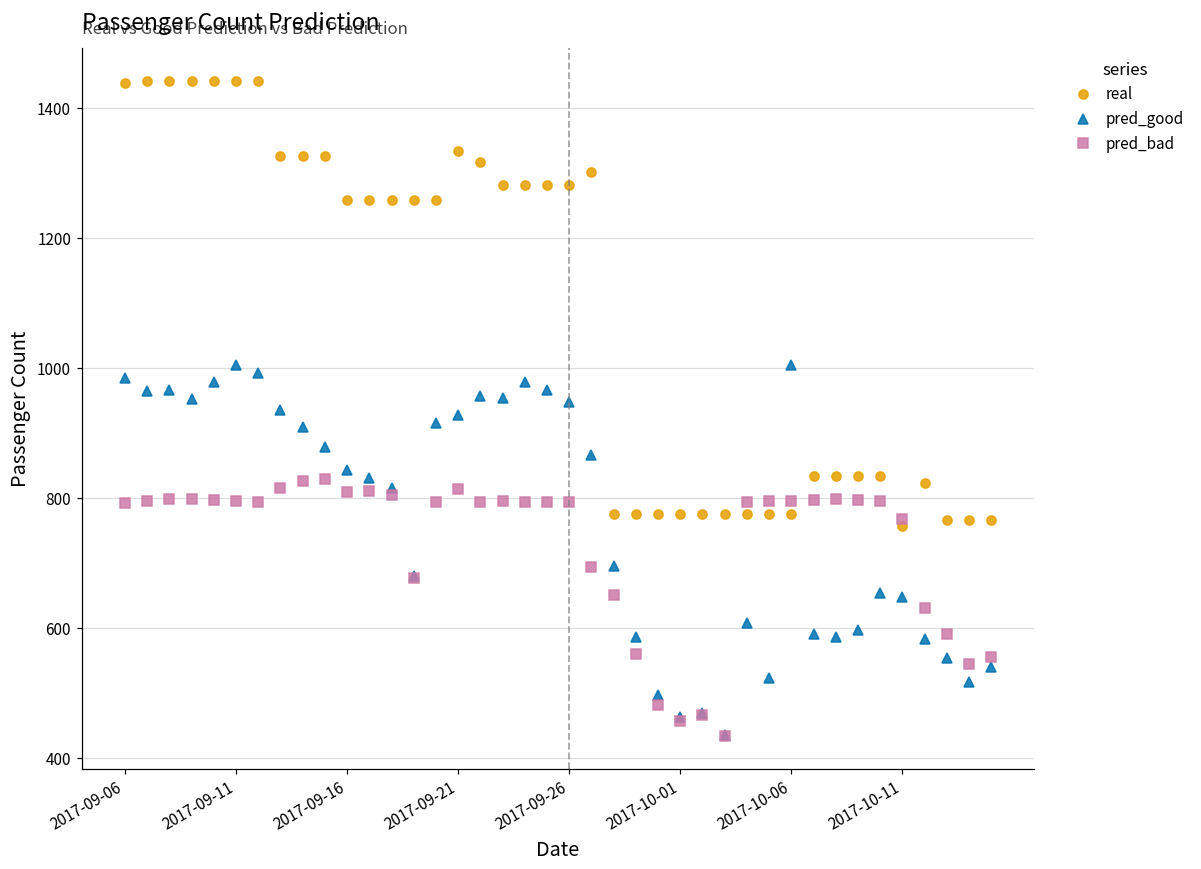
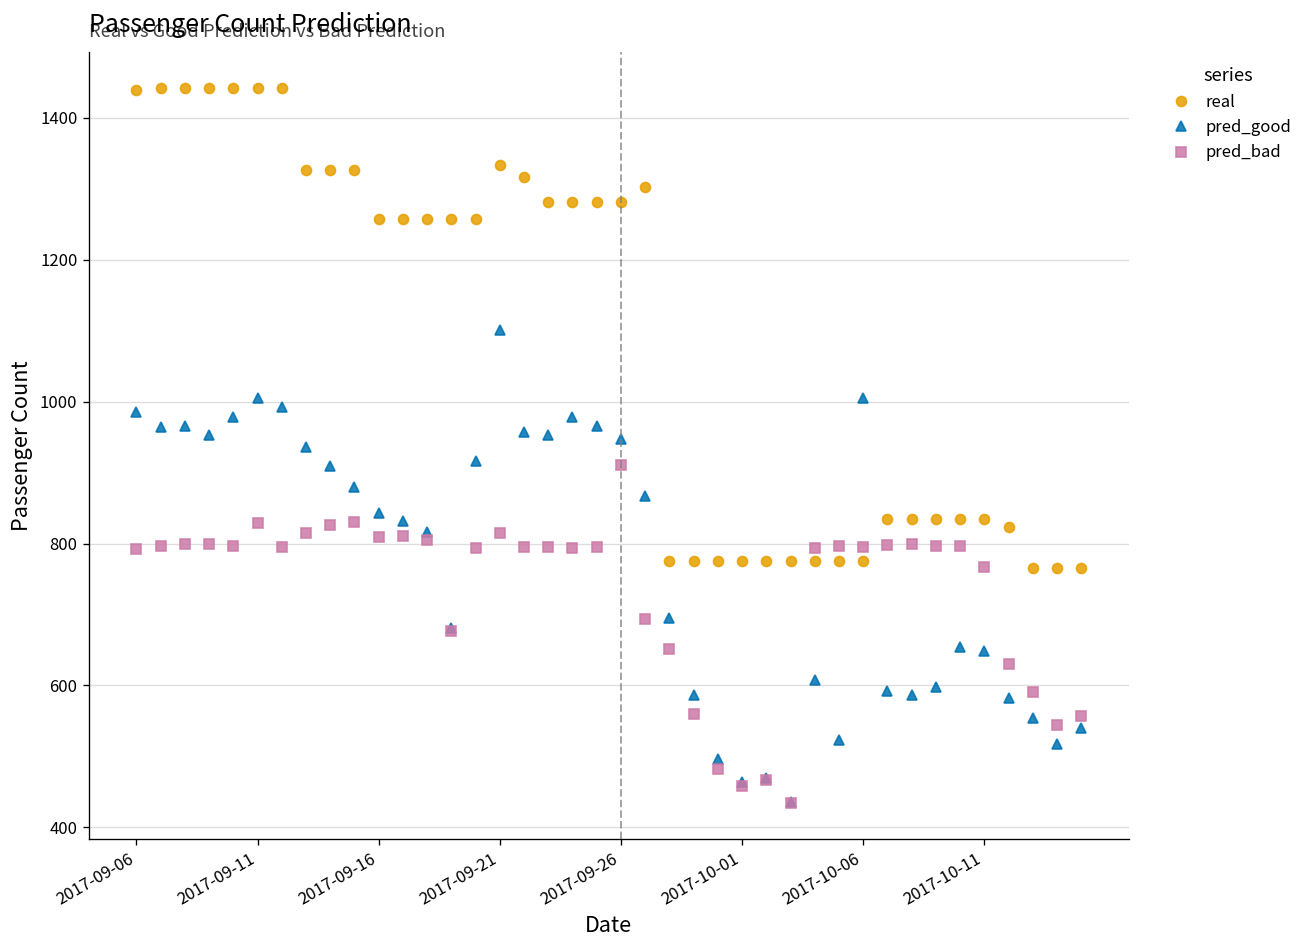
pred_bad, 2017-09-11: 800 -> 830
pred_good, 2017-09-21: 930 -> 1100
pred_bad, 2017-09-26: 790 -> 910
real, 2017-10-11: 760 -> 830
